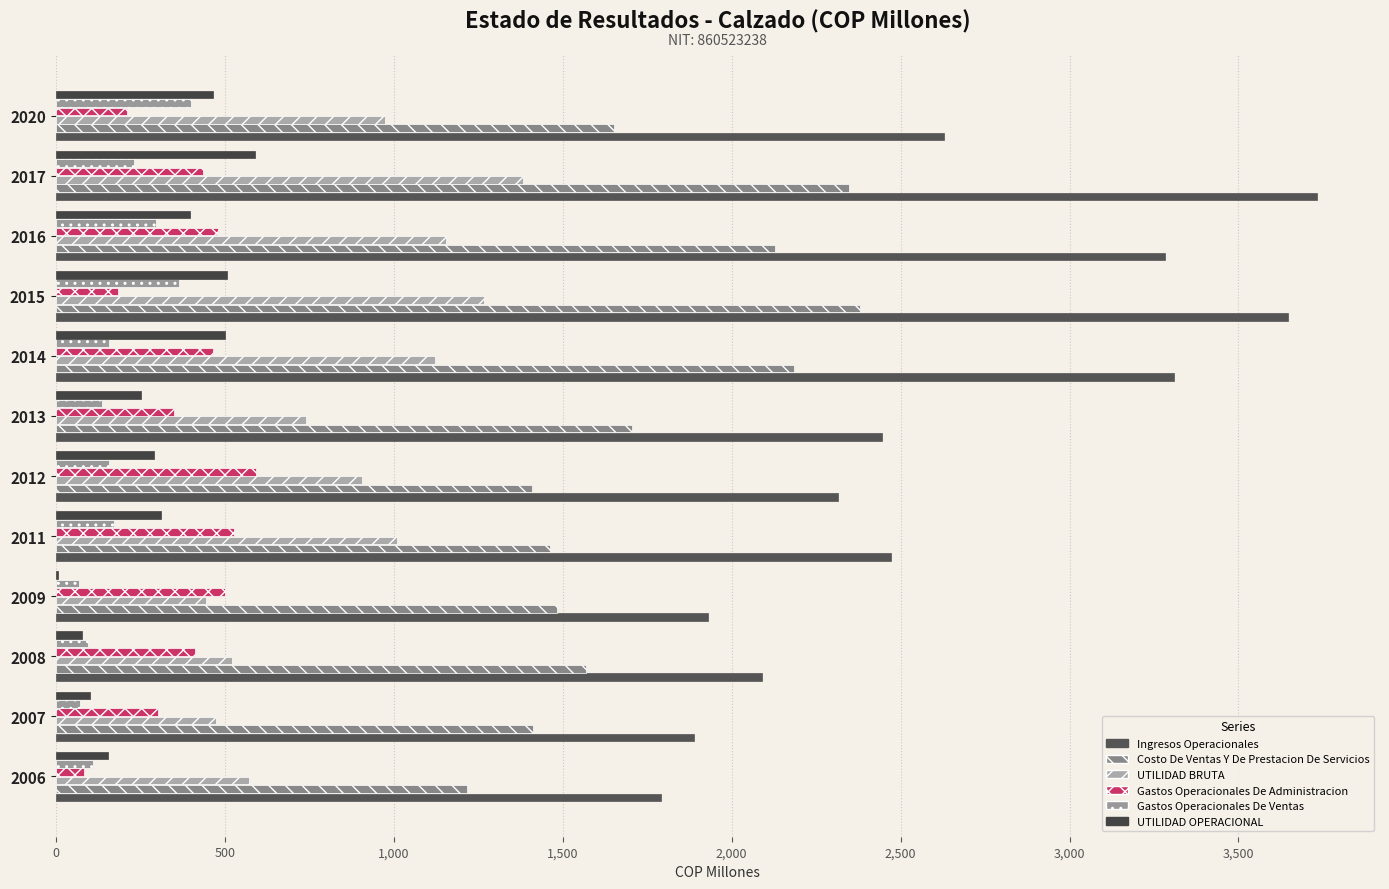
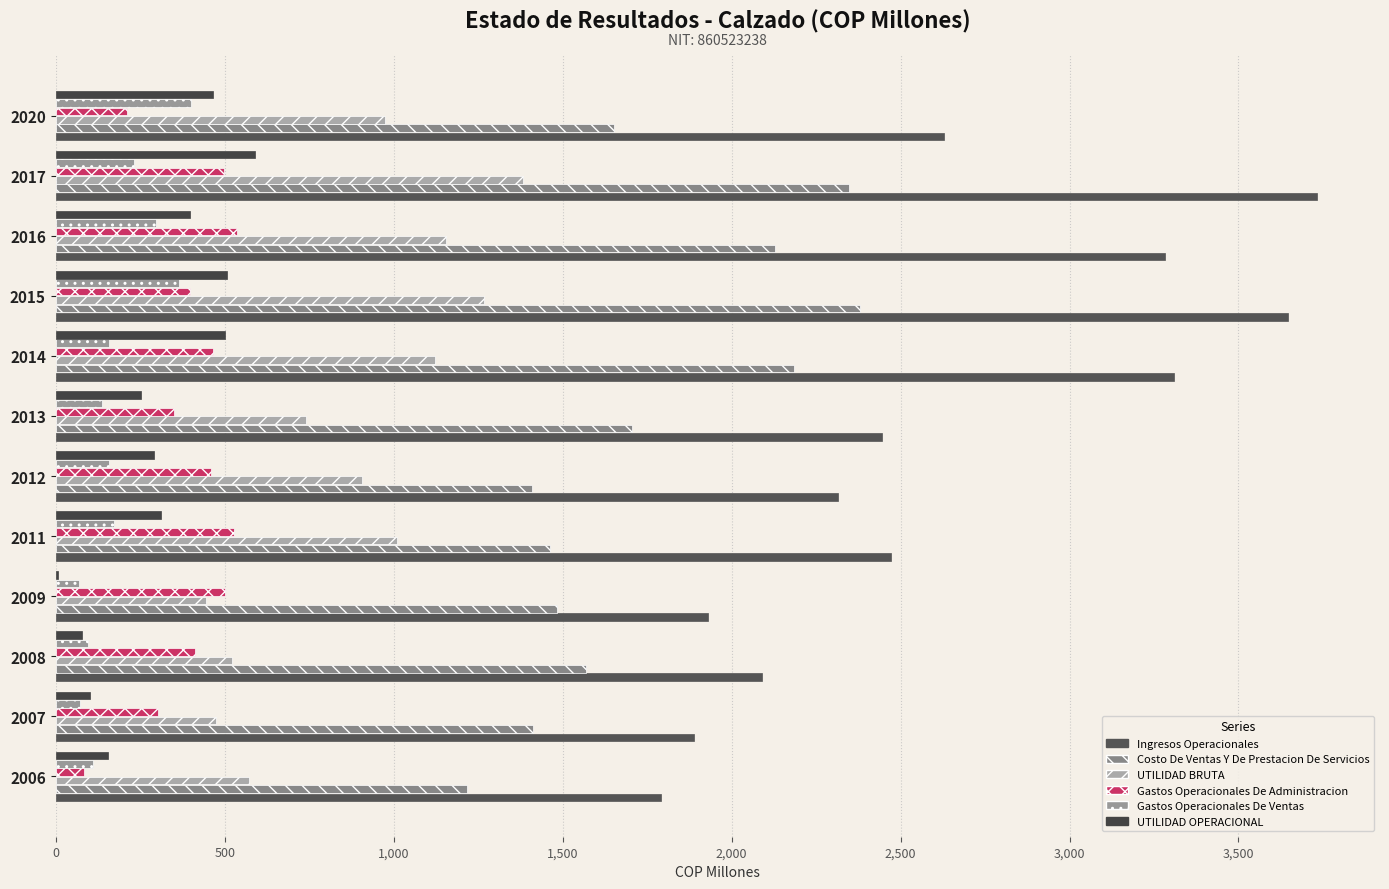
Gastos Operacionales De Administracion, 2017: 440 -> 500
Gastos Operacionales De Administracion, 2016: 480 -> 540
Gastos Operacionales De Administracion, 2015: 180 -> 400
Gastos Operacionales De Administracion, 2012: 590 -> 460
